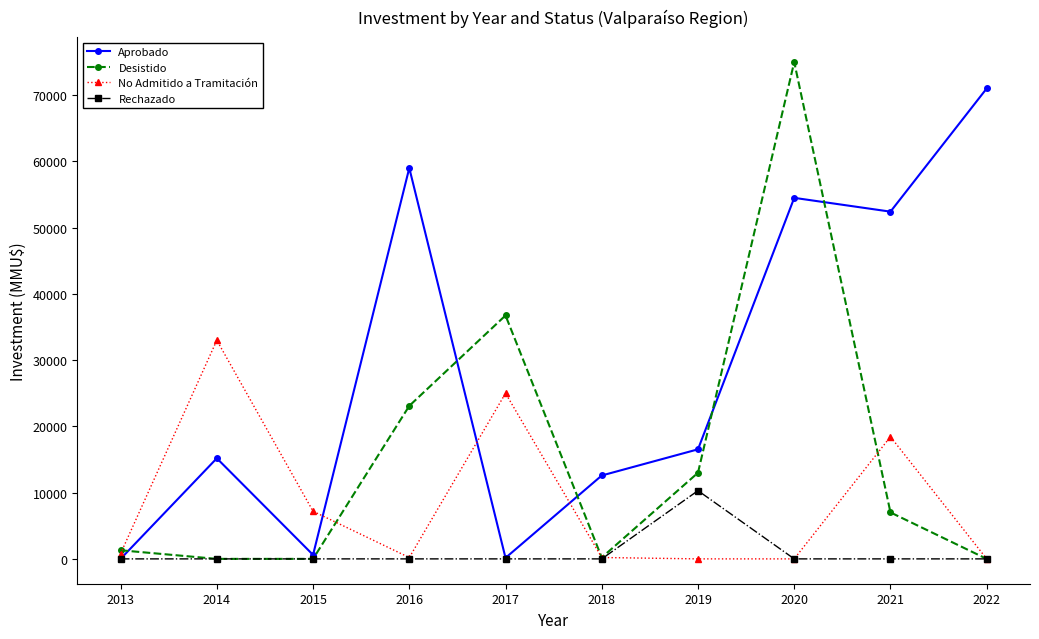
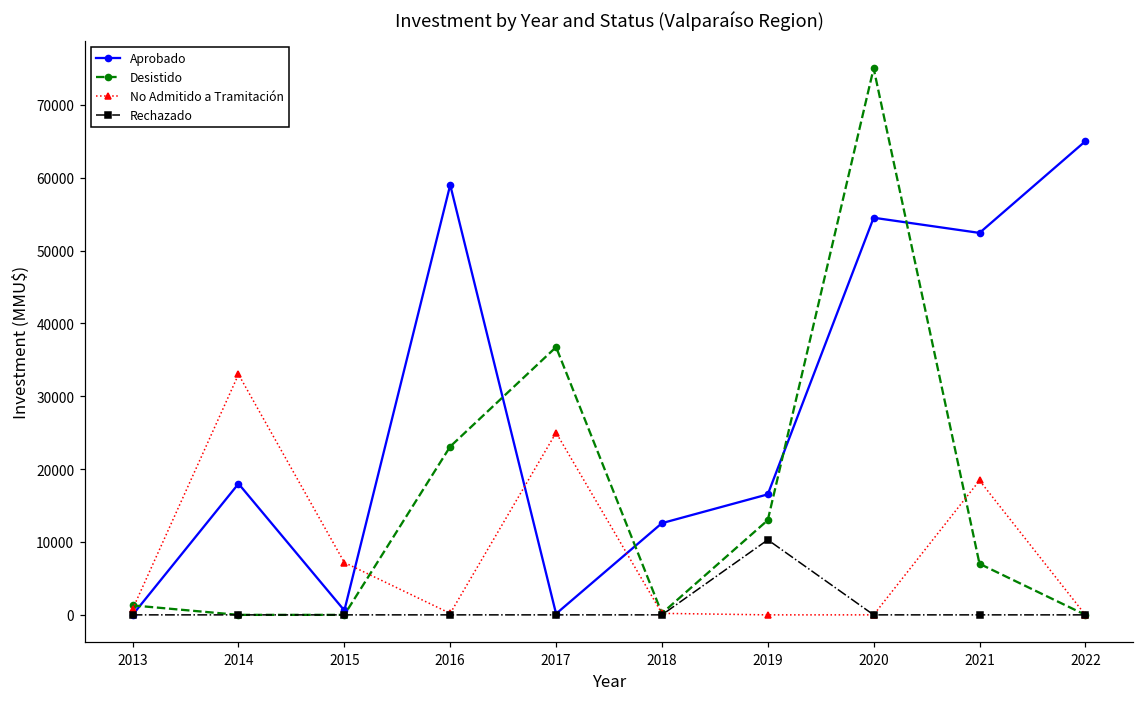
Aprobado, 2014: 15000 -> 18000
Aprobado, 2022: 71000 -> 65000
